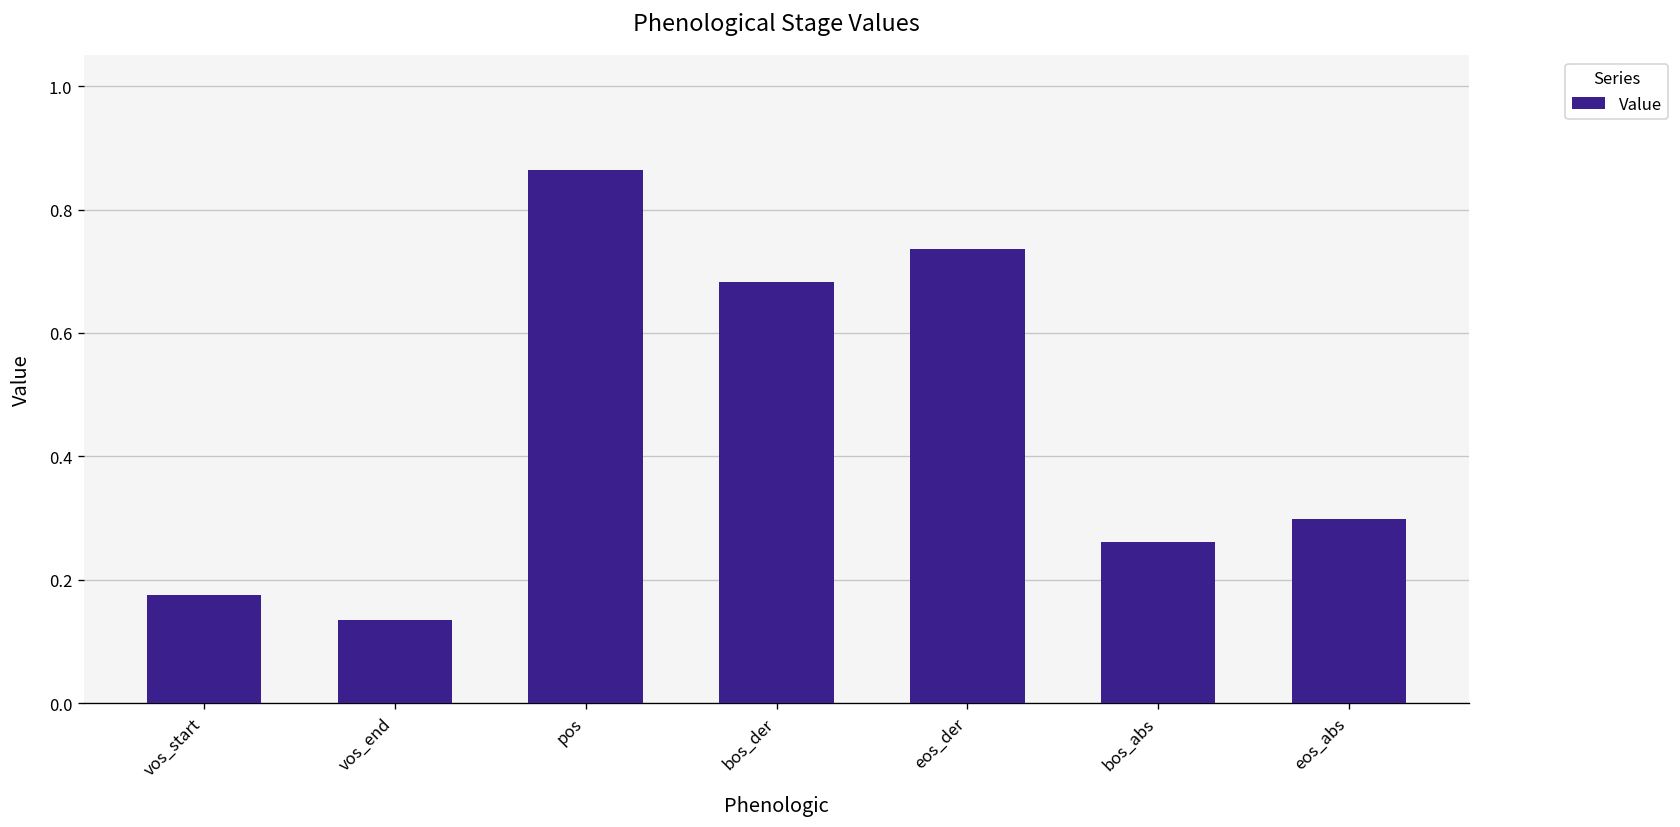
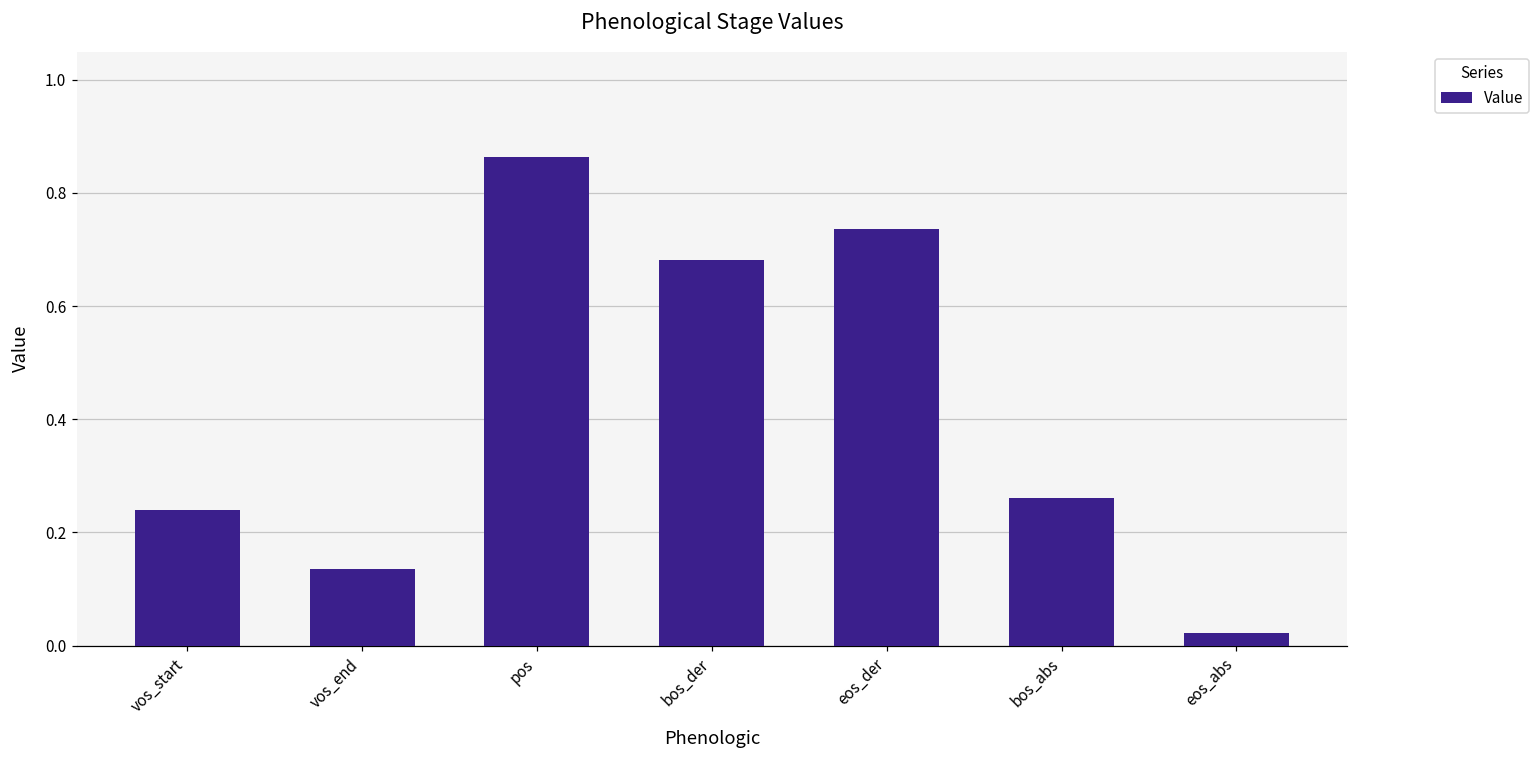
vos_start: 0.17 -> 0.24
eos_abs: 0.30 -> 0.02
